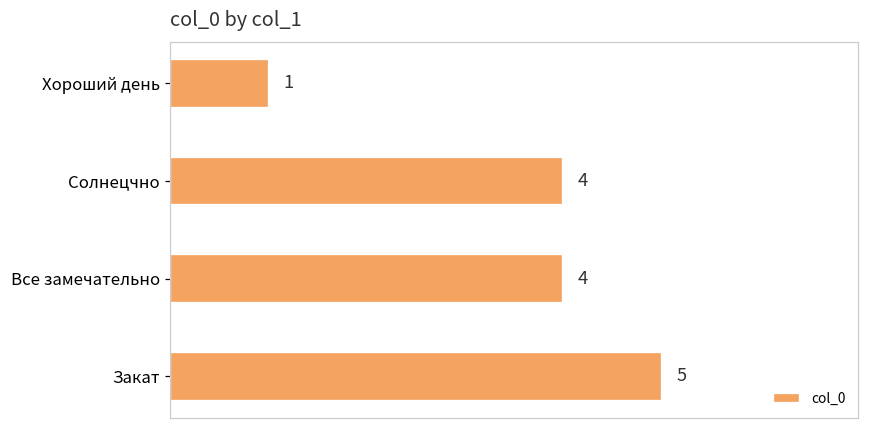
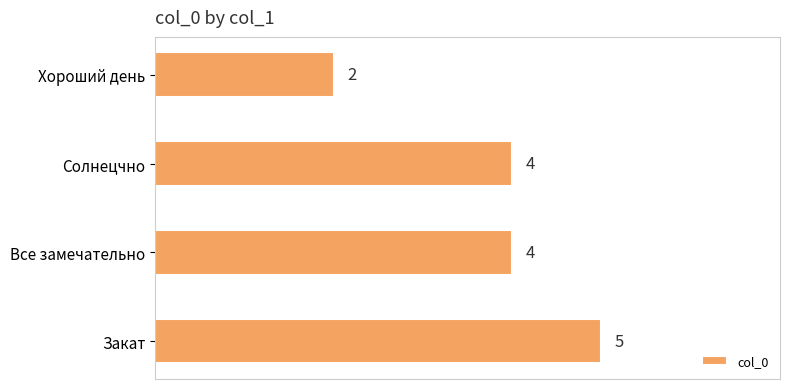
Хороший день: 1 -> 2
